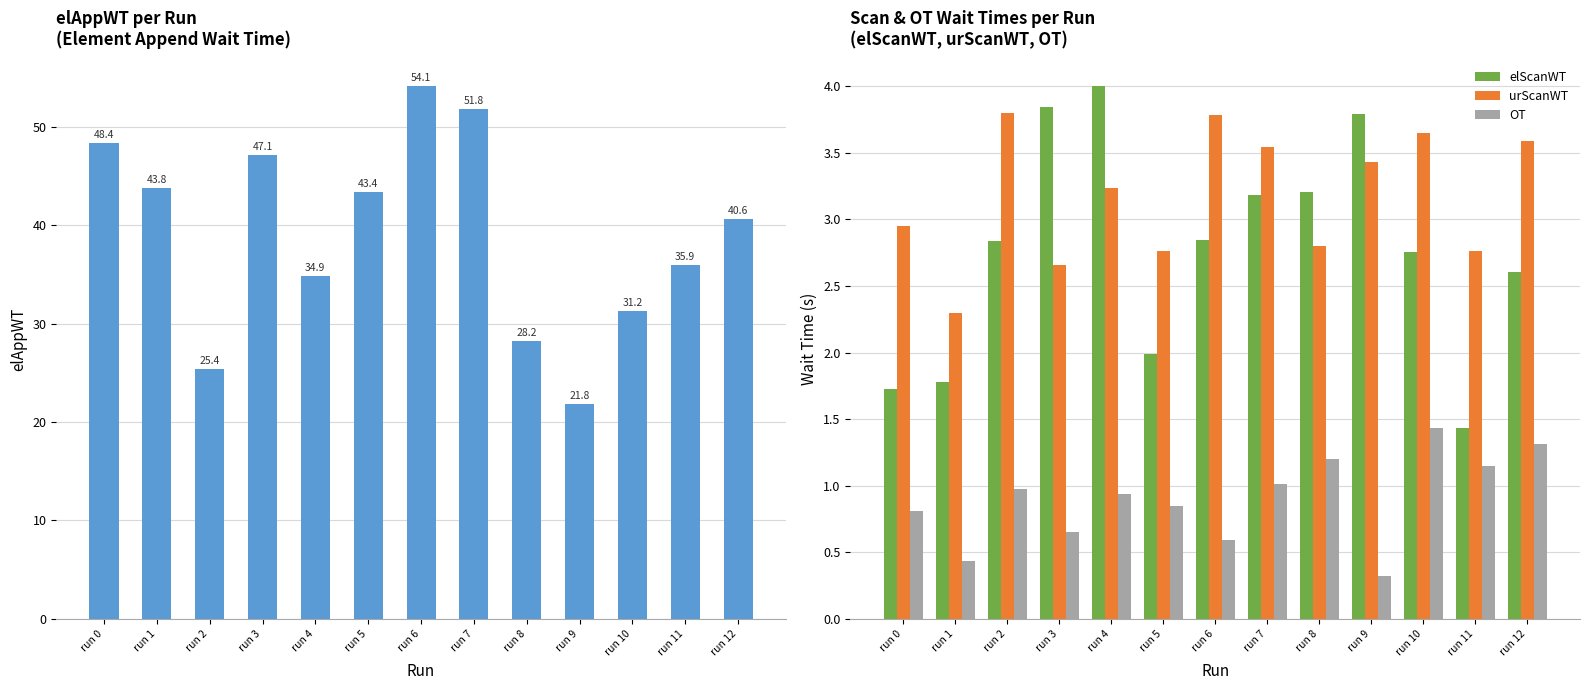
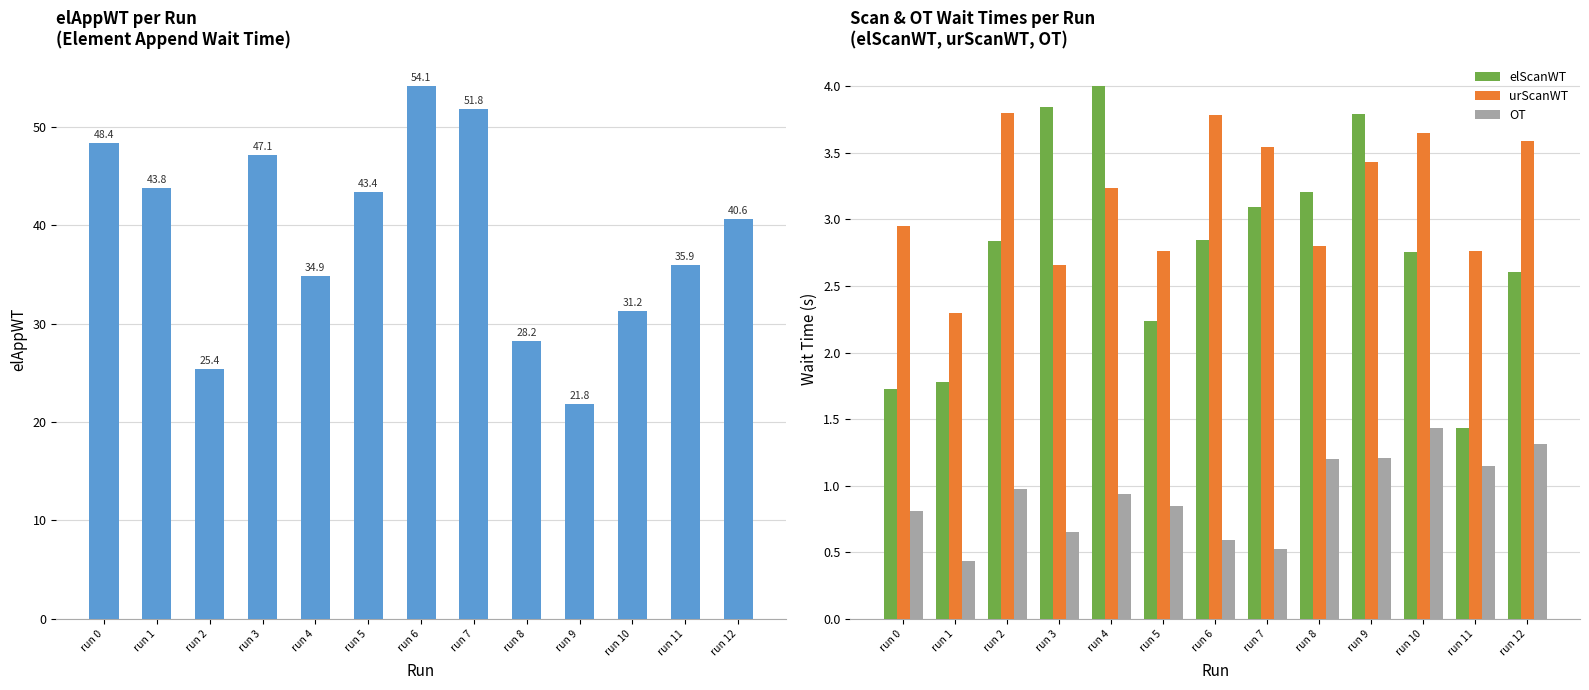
Scan & OT Wait Times per Run (elScanWT, urScanWT, OT), elScanWT, run 5: 1.99 -> 2.24
Scan & OT Wait Times per Run (elScanWT, urScanWT, OT), elScanWT, run 7: 3.18 -> 3.10
Scan & OT Wait Times per Run (elScanWT, urScanWT, OT), OT, run 7: 1.01 -> 0.52
Scan & OT Wait Times per Run (elScanWT, urScanWT, OT), OT, run 9: 0.32 -> 1.21
